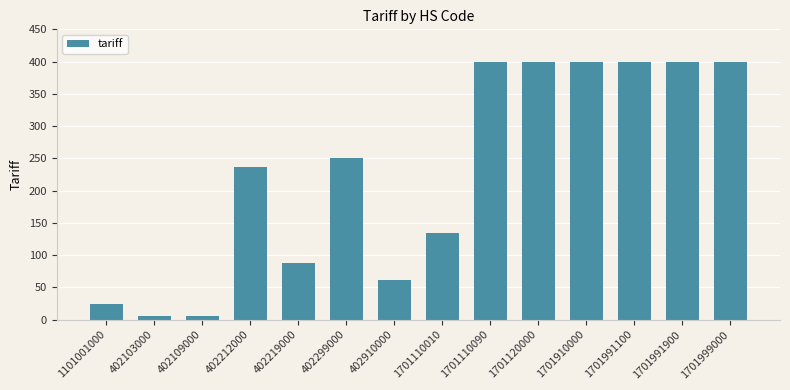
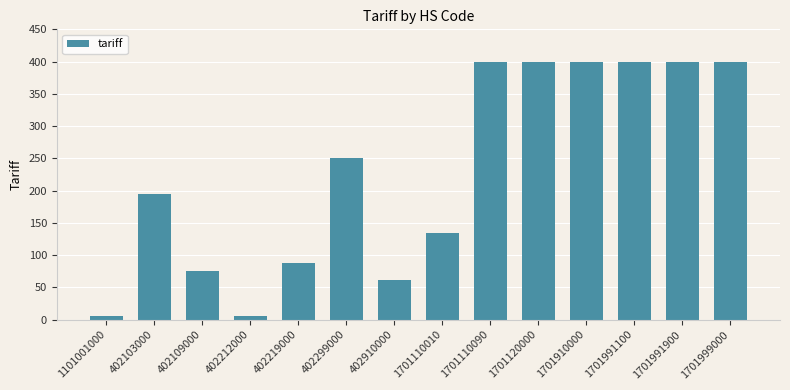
1101001000: 30 -> 10
402103000: 10 -> 200
402109000: 10 -> 80
402212000: 240 -> 10
